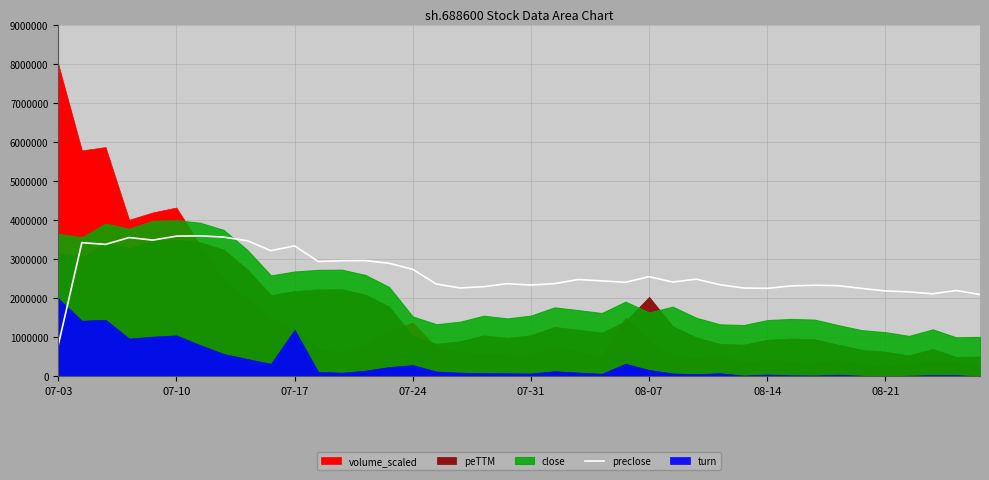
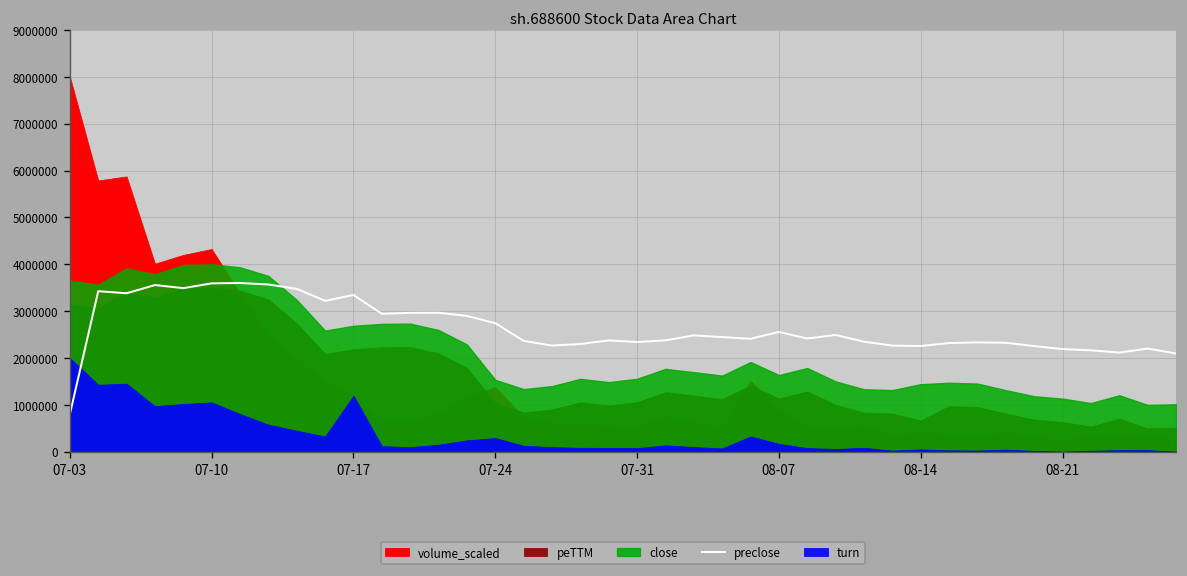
peTTM, 08-07: 2000000 -> 1100000
peTTM, 08-14: 900000 -> 700000
